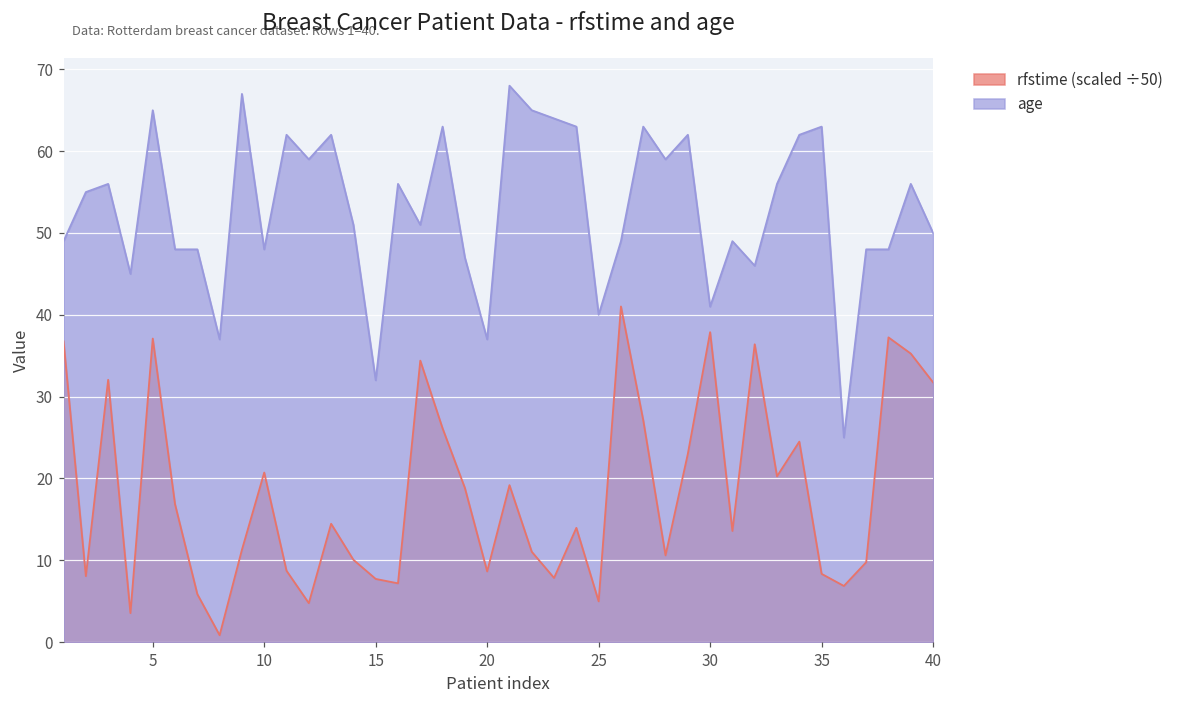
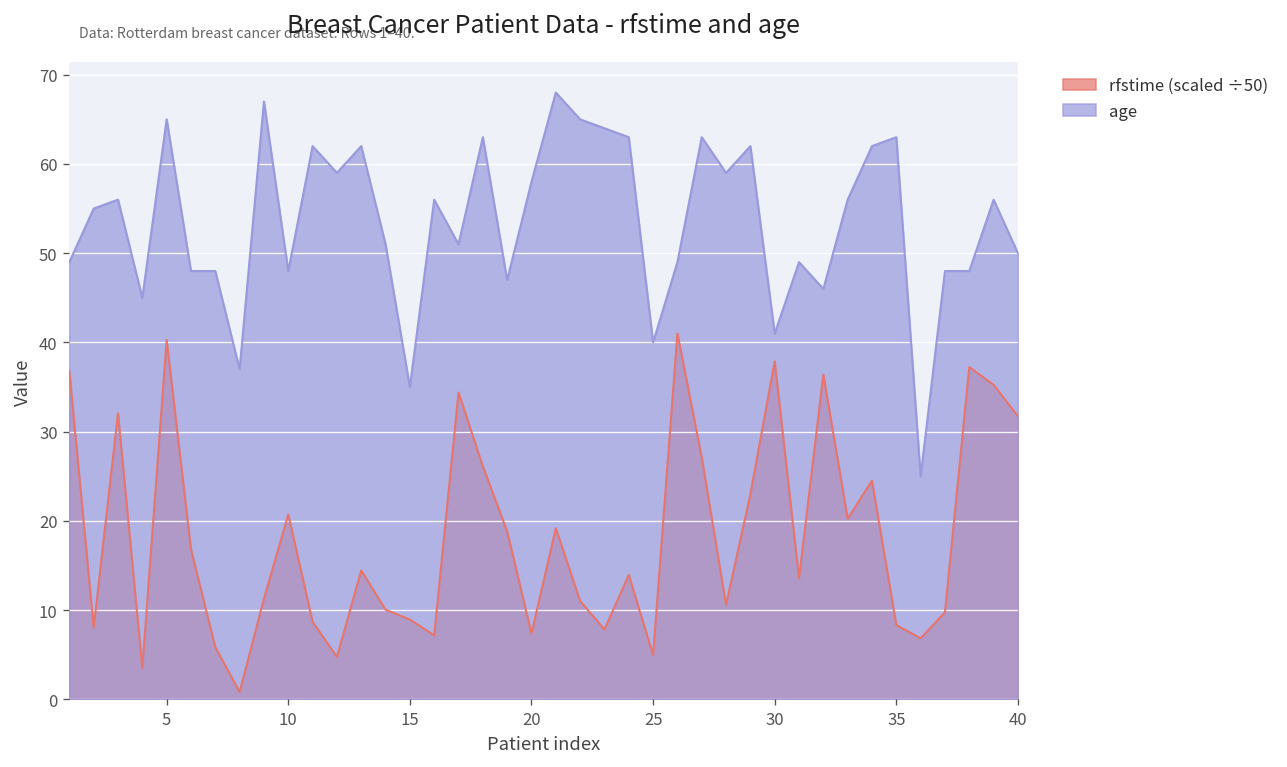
rfstime (scaled ÷50), 5: 37 -> 40
rfstime (scaled ÷50), 15: 8 -> 9
age, 15: 32 -> 35
rfstime (scaled ÷50), 20: 9 -> 7
age, 20: 37 -> 58
